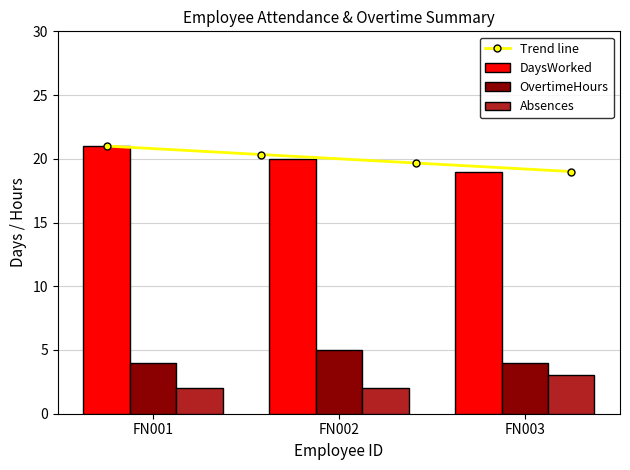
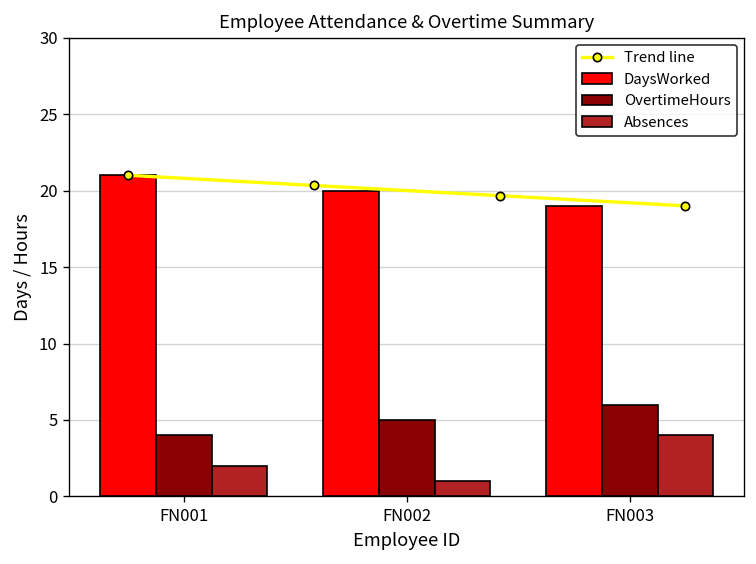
Absences, FN002: 2 -> 1
OvertimeHours, FN003: 4 -> 6
Absences, FN003: 3 -> 4
